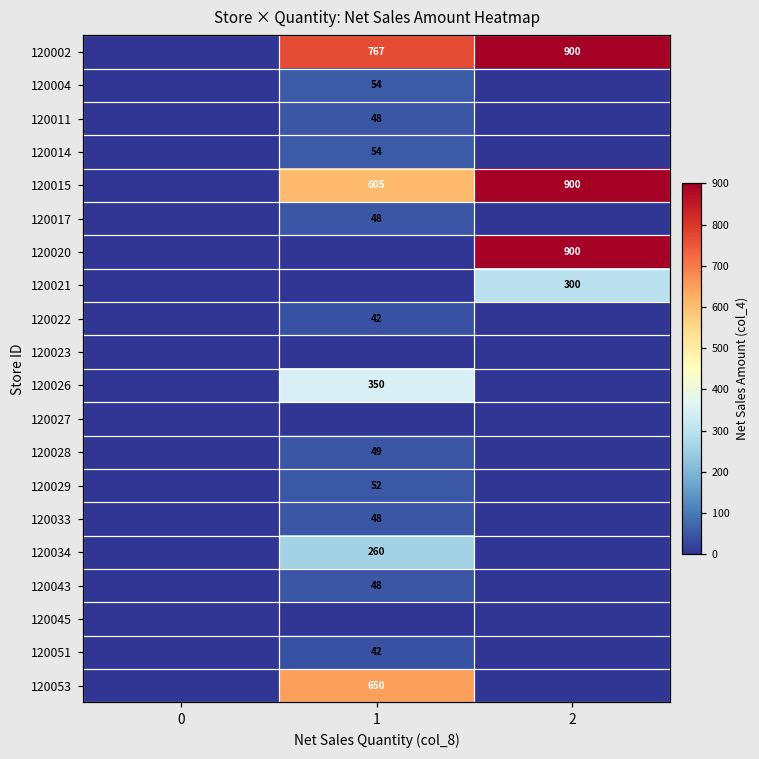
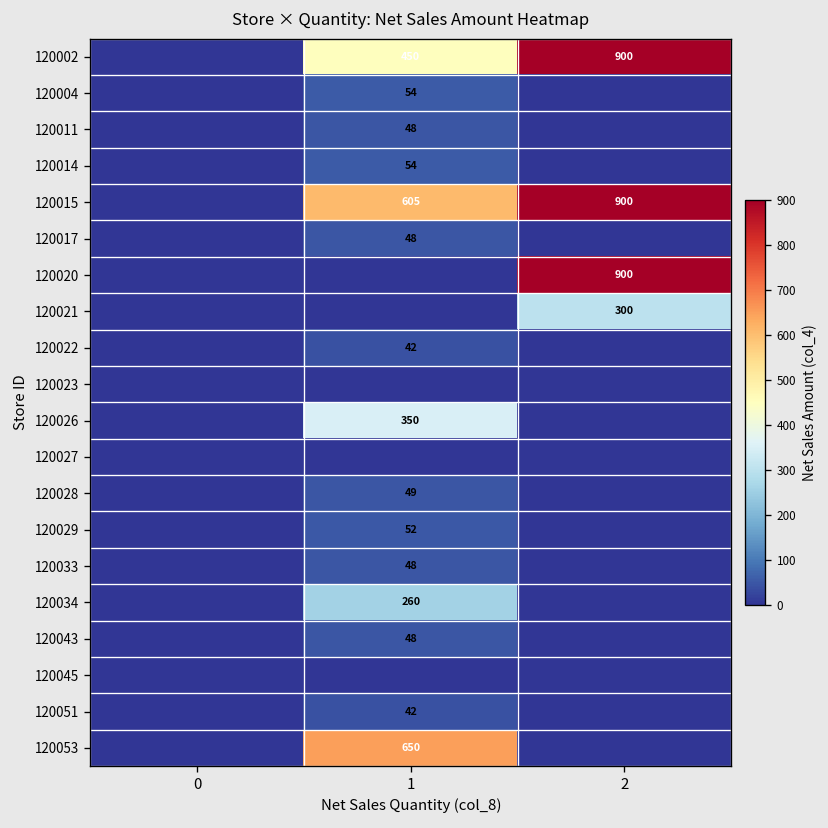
120002, 1: 767 -> 450
